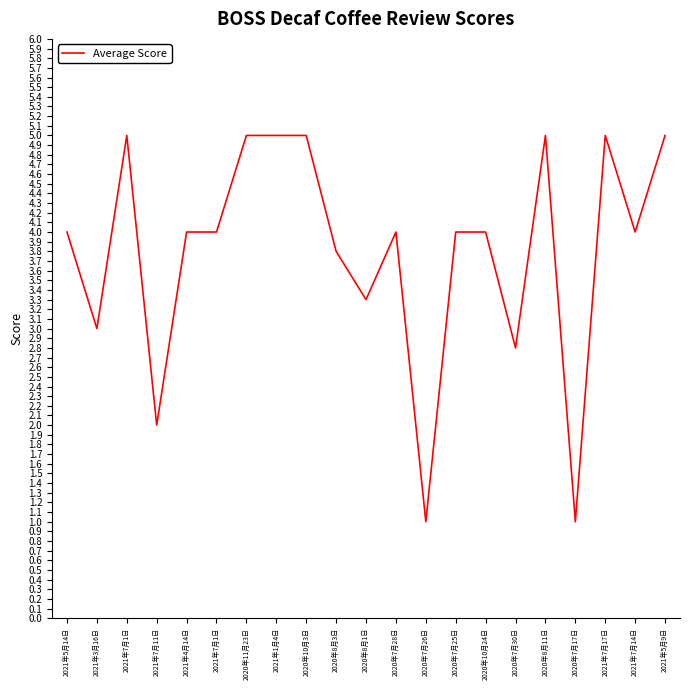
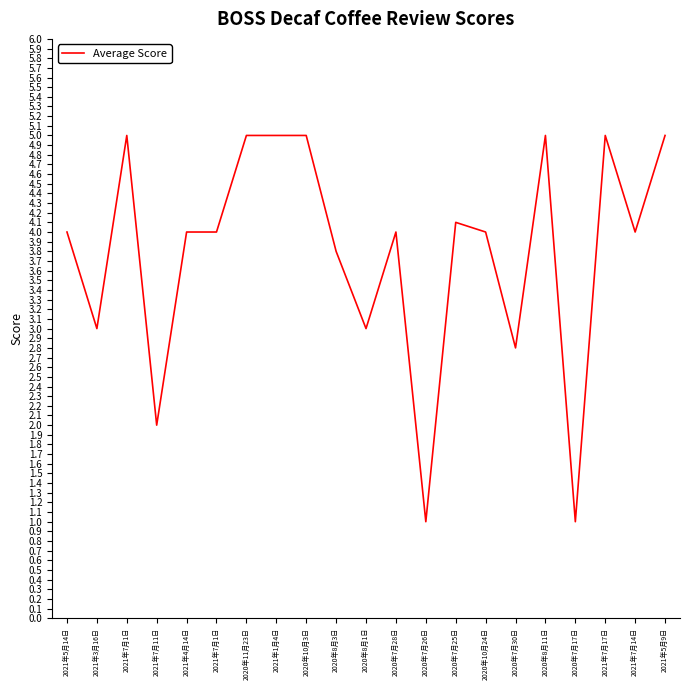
2020年8月1日: 3.3 -> 3.0
2020年7月25日: 4.0 -> 4.1
